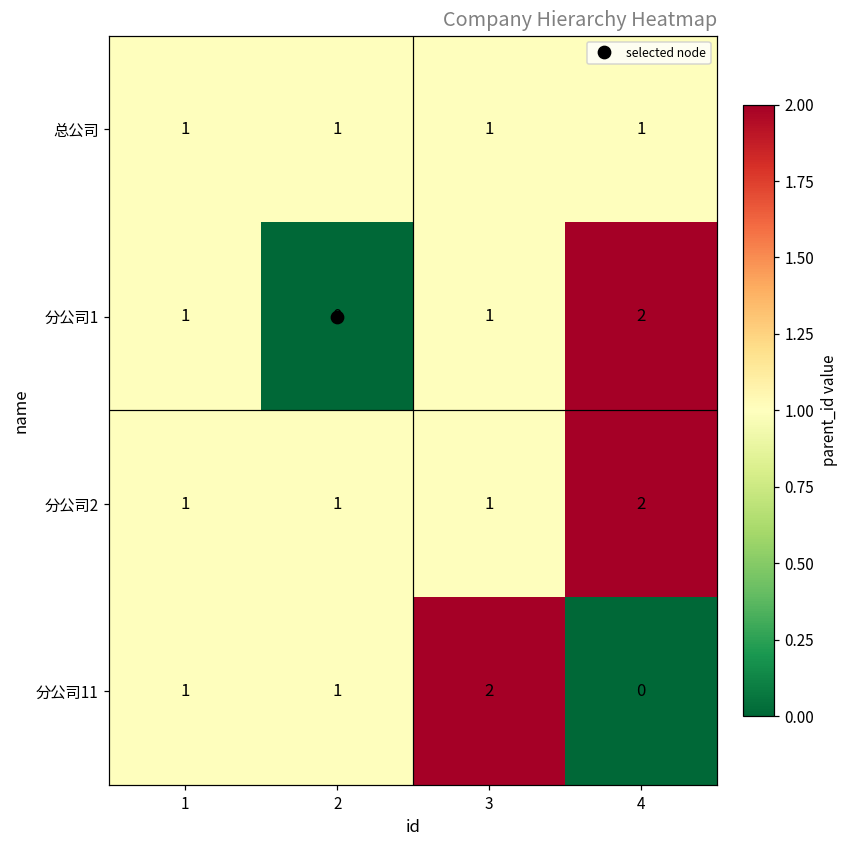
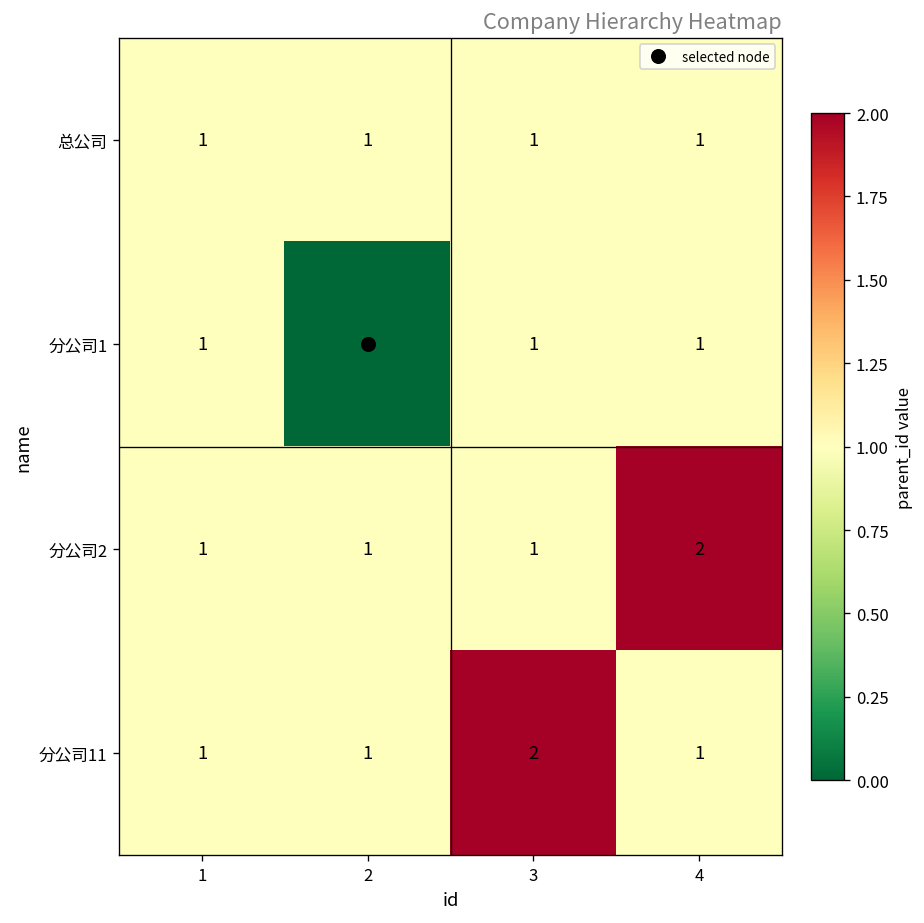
分公司1, 4: 2 -> 1
分公司11, 4: 0 -> 1
